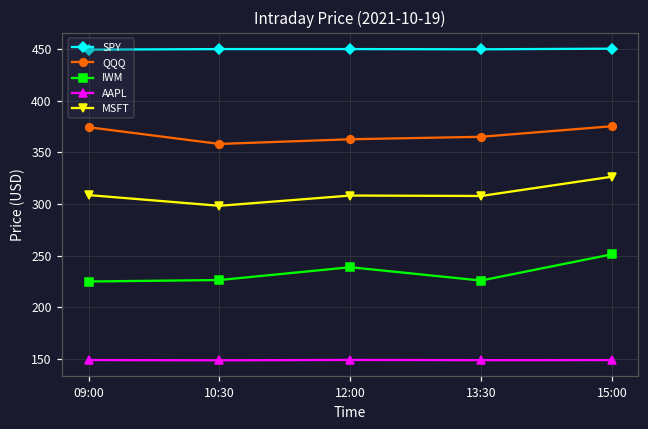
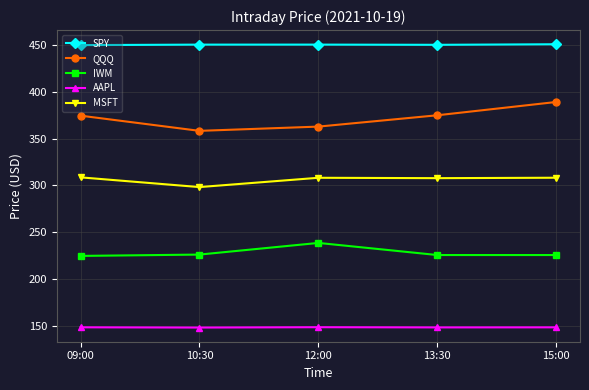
QQQ, 13:30: 365 -> 375
QQQ, 15:00: 380 -> 390
IWM, 15:00: 250 -> 230
MSFT, 15:00: 330 -> 310
